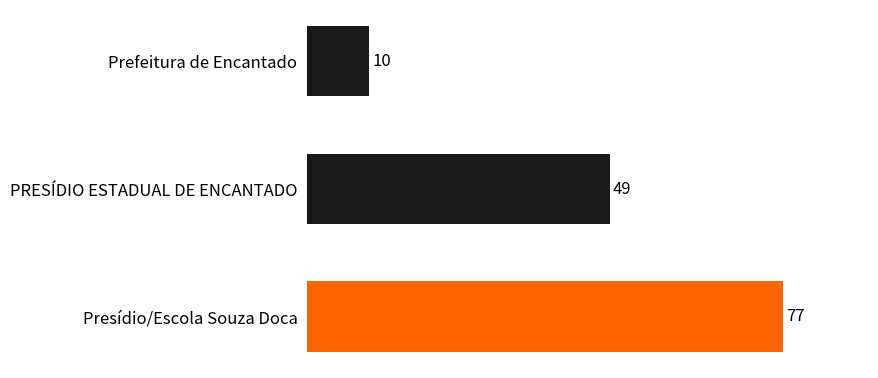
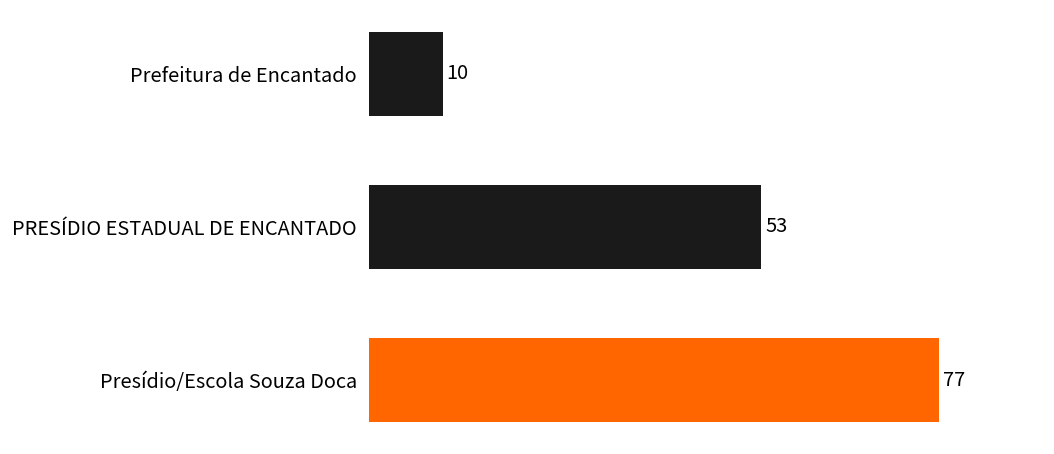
PRESÍDIO ESTADUAL DE ENCANTADO: 49 -> 53
